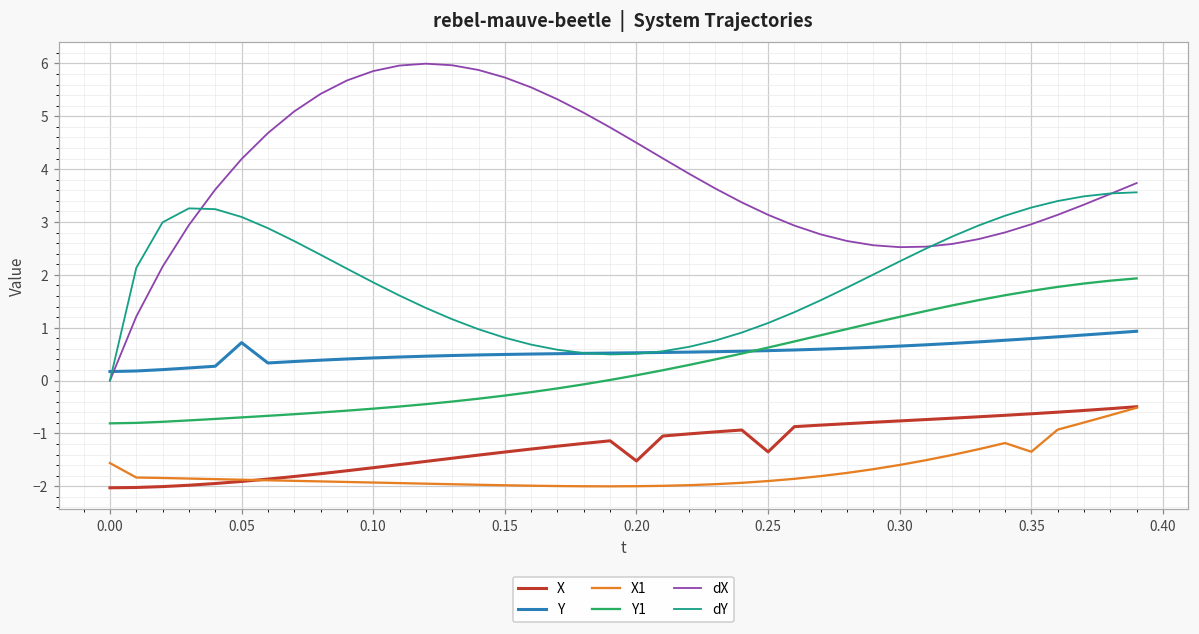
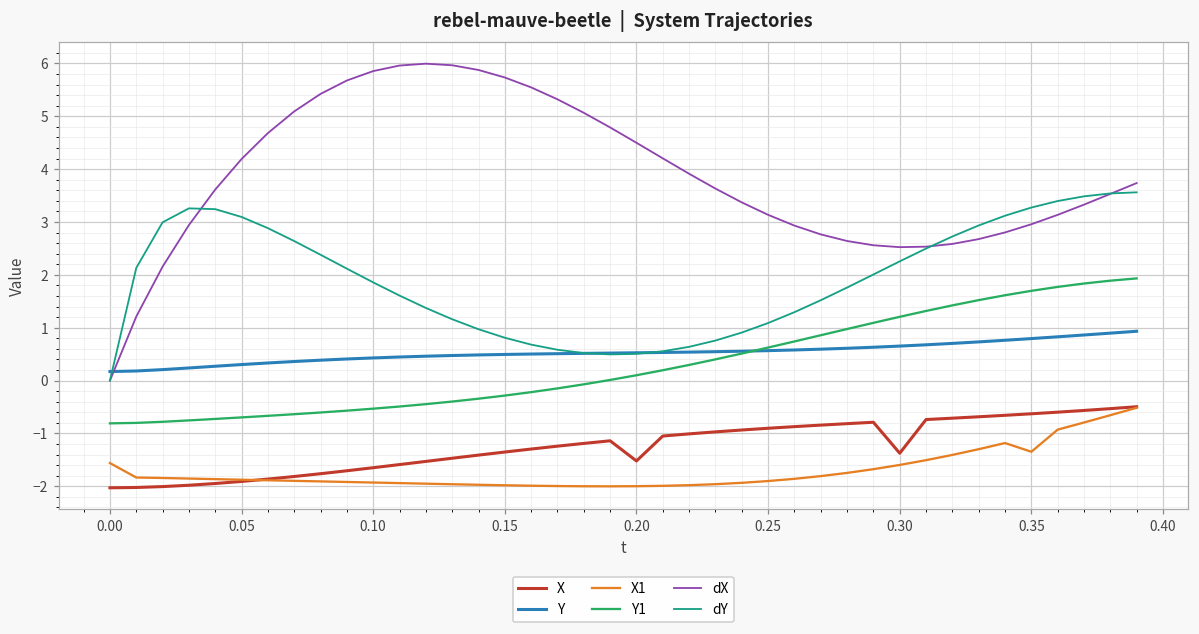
Y, 0.05: 0.7 -> 0.3
X, 0.25: -1.3 -> -0.9
X, 0.30: -0.8 -> -1.4
